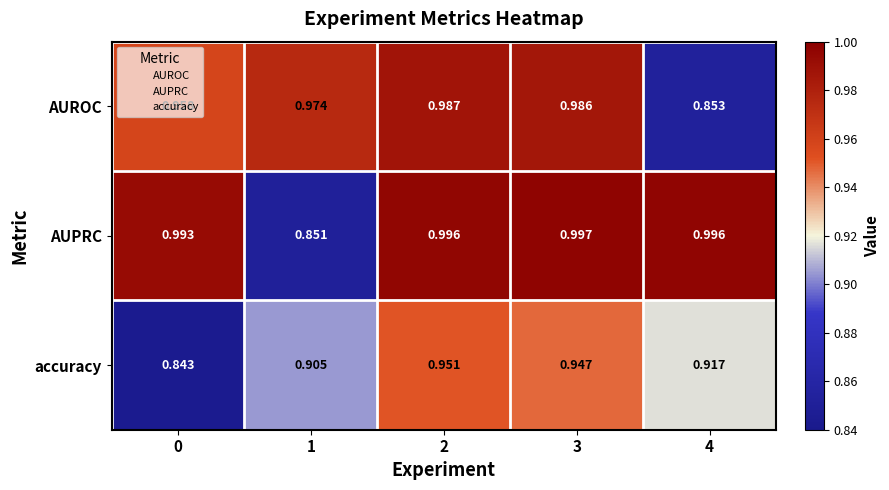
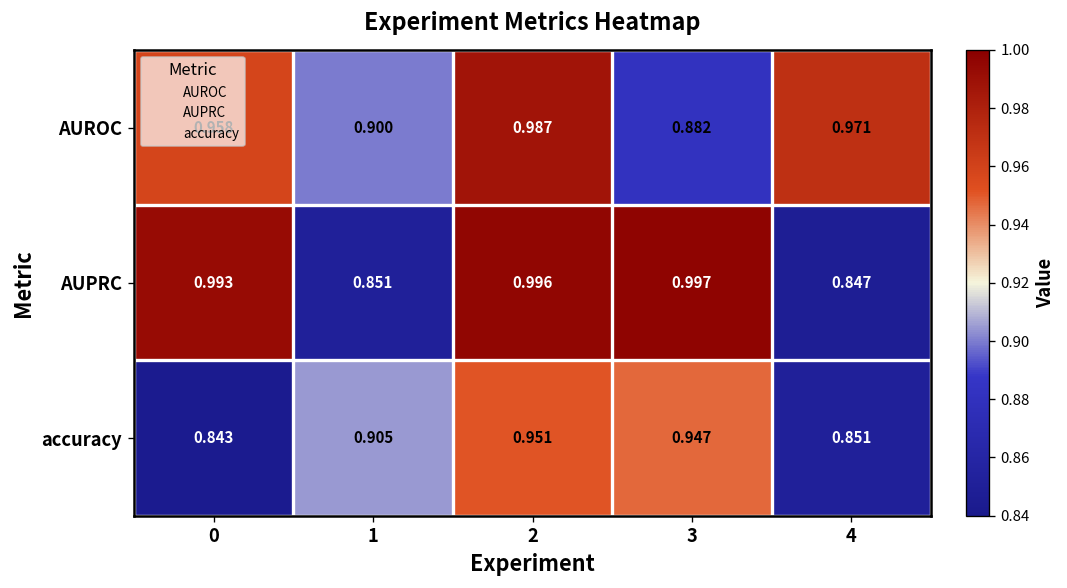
AUROC, 1: 0.974 -> 0.900
AUROC, 3: 0.986 -> 0.882
AUROC, 4: 0.853 -> 0.971
AUPRC, 4: 0.996 -> 0.847
accuracy, 4: 0.917 -> 0.851
